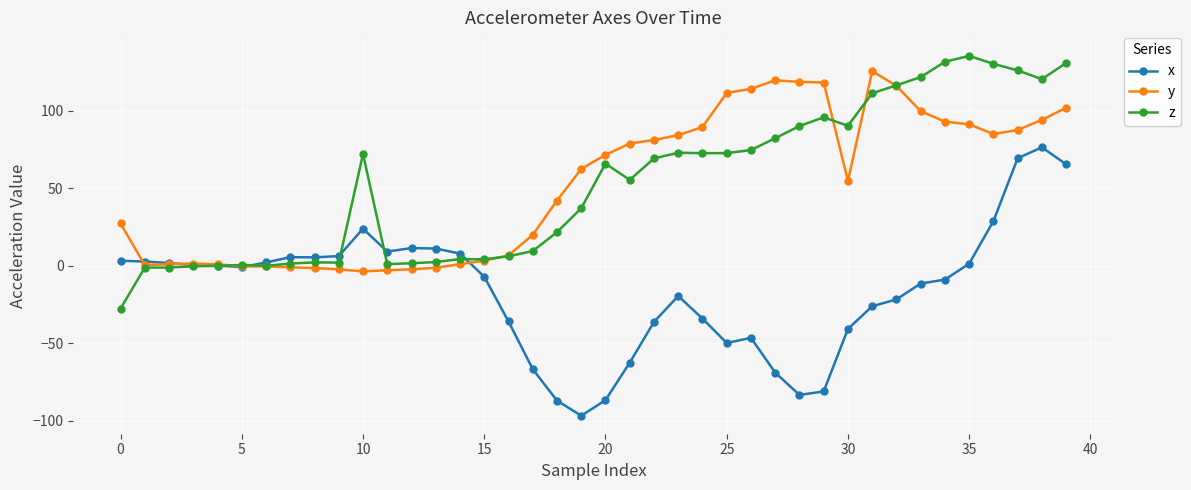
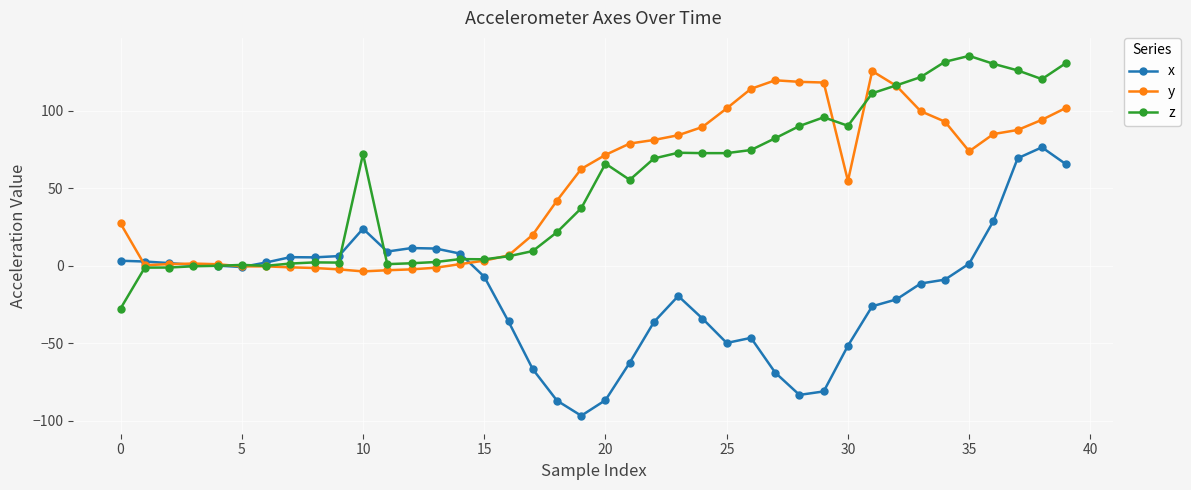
y, 25: 111 -> 102
x, 30: -41 -> -52
y, 35: 91 -> 74
